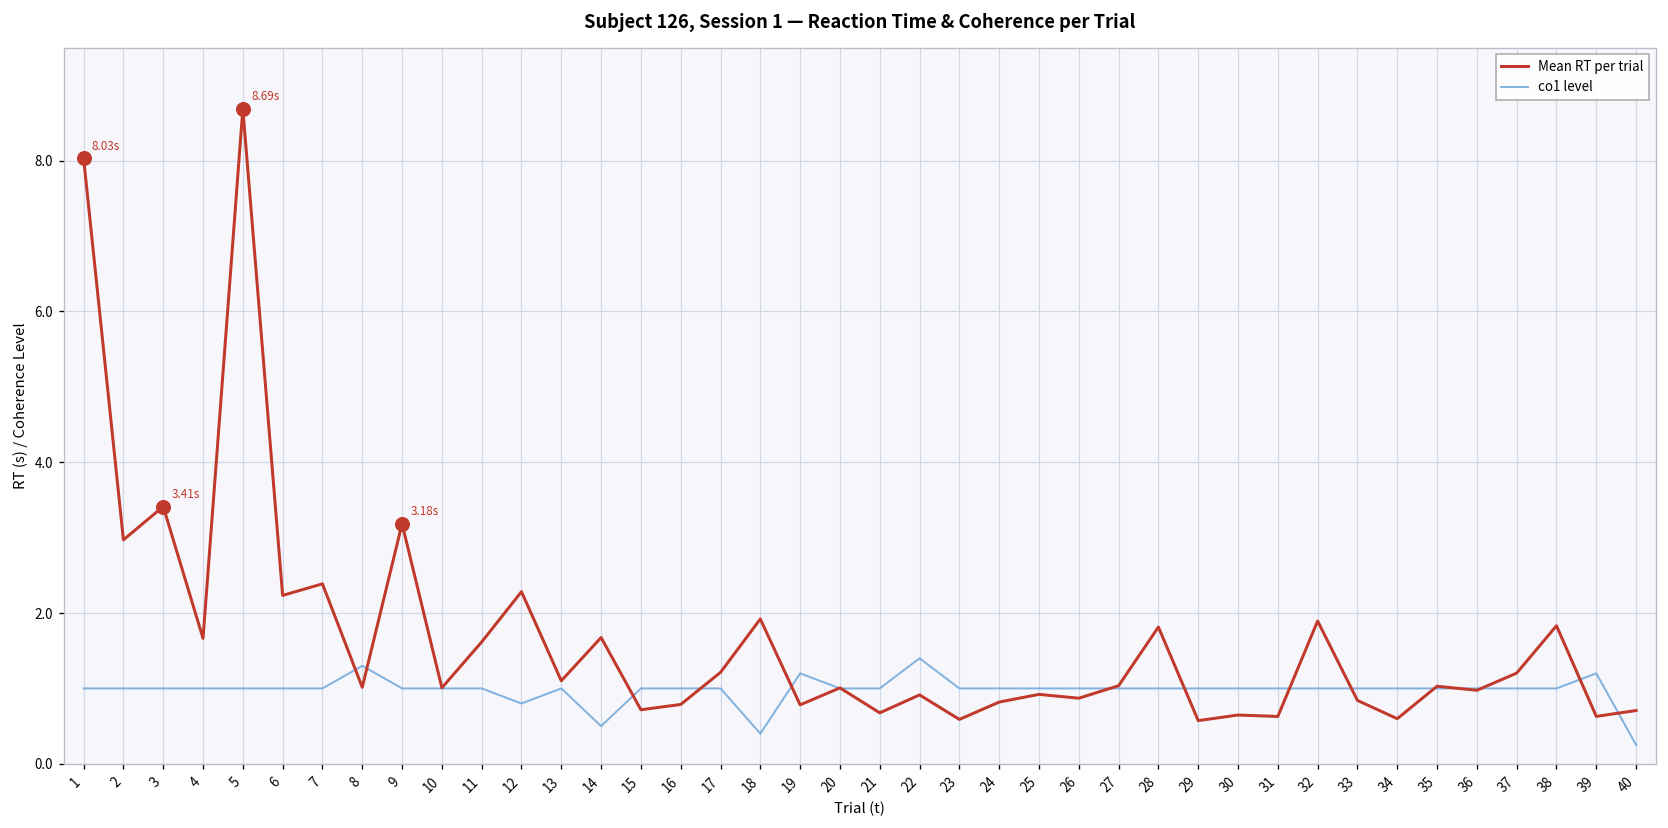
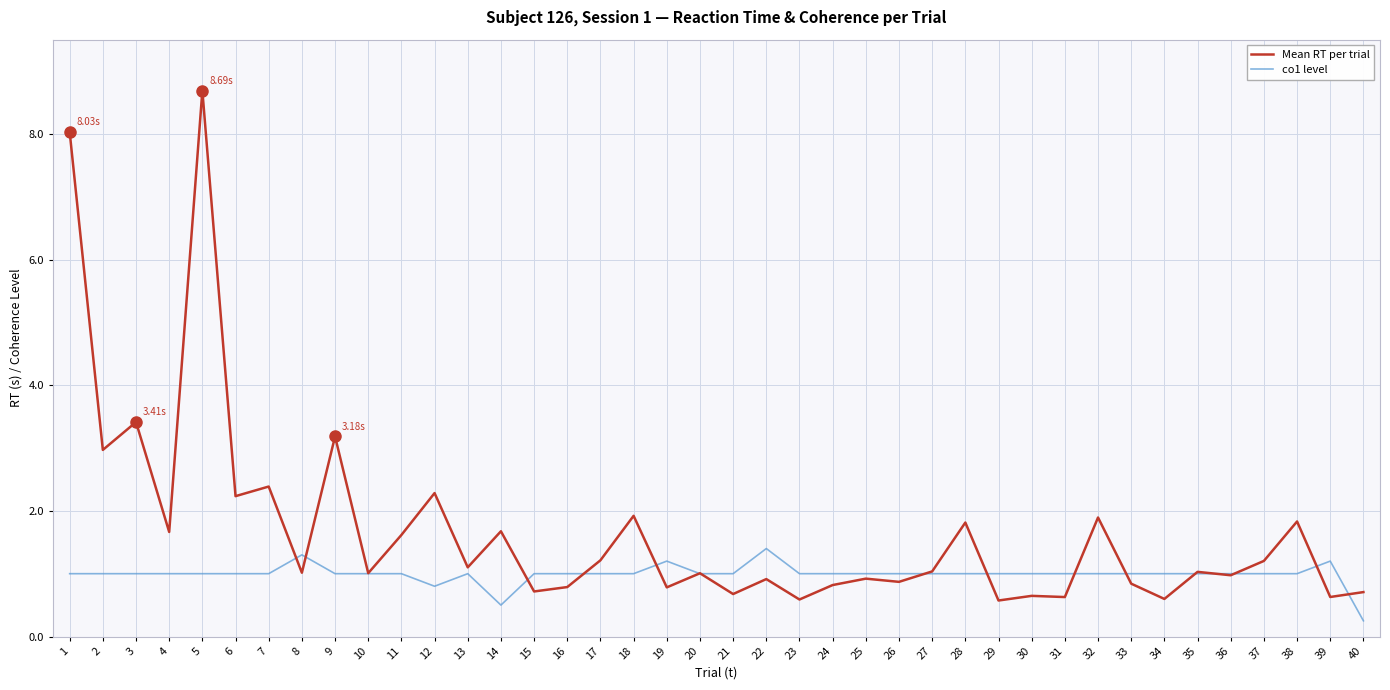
co1 level, 18: 0.4 -> 1.0
